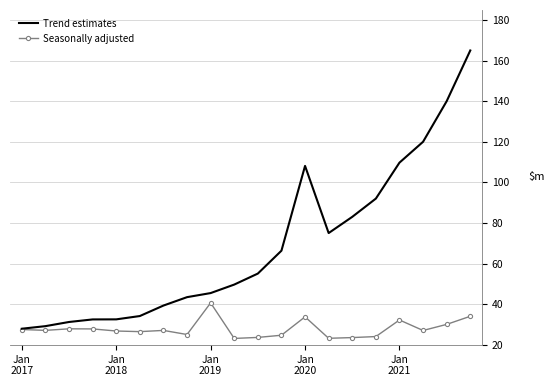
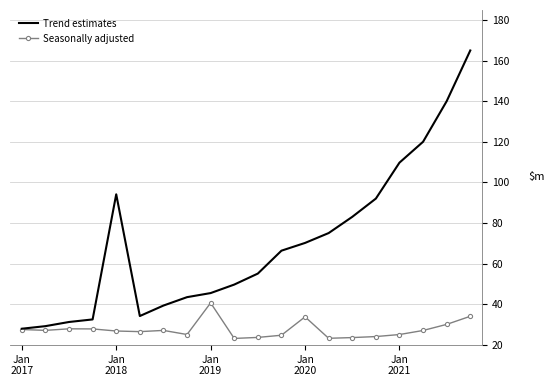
Trend estimates, Jan 2018: 32 -> 94
Trend estimates, Jan 2020: 108 -> 70
Seasonally adjusted, Jan 2021: 32 -> 25
